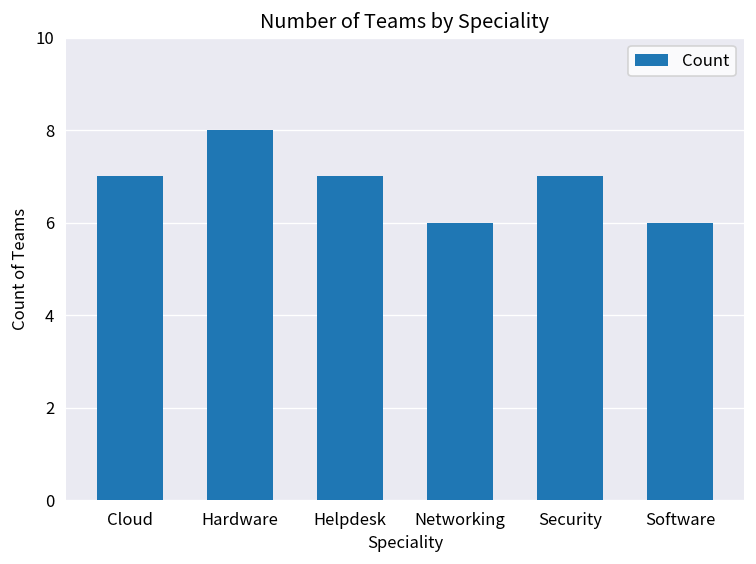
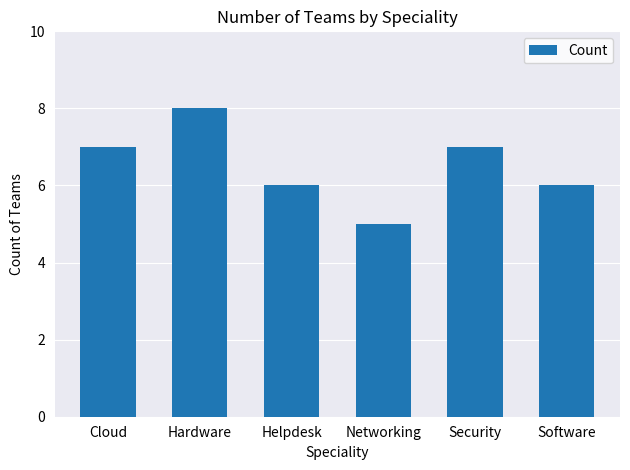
Helpdesk: 7 -> 6
Networking: 6 -> 5
